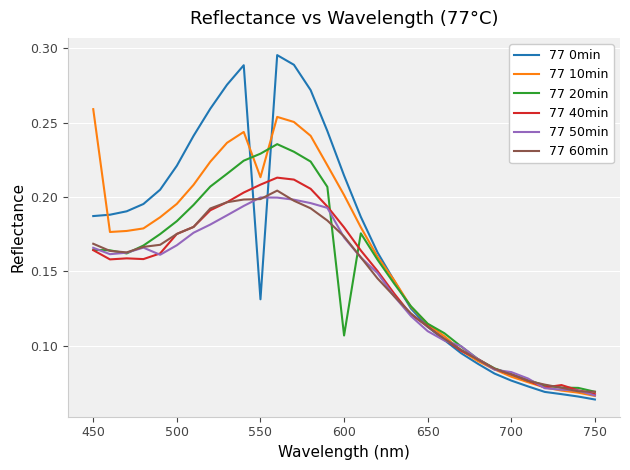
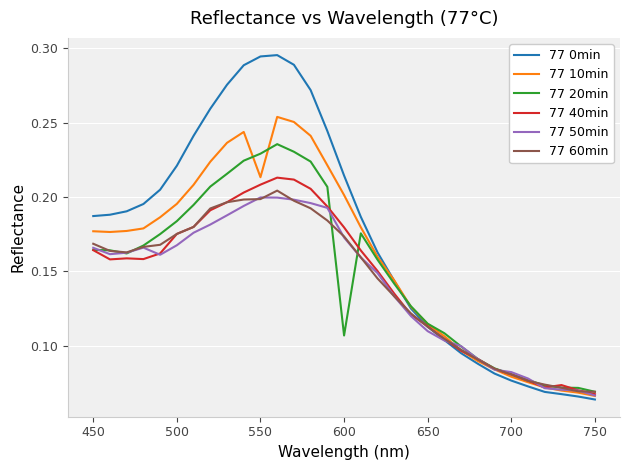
77 10min, 450: 0.259 -> 0.177
77 0min, 550: 0.131 -> 0.294
